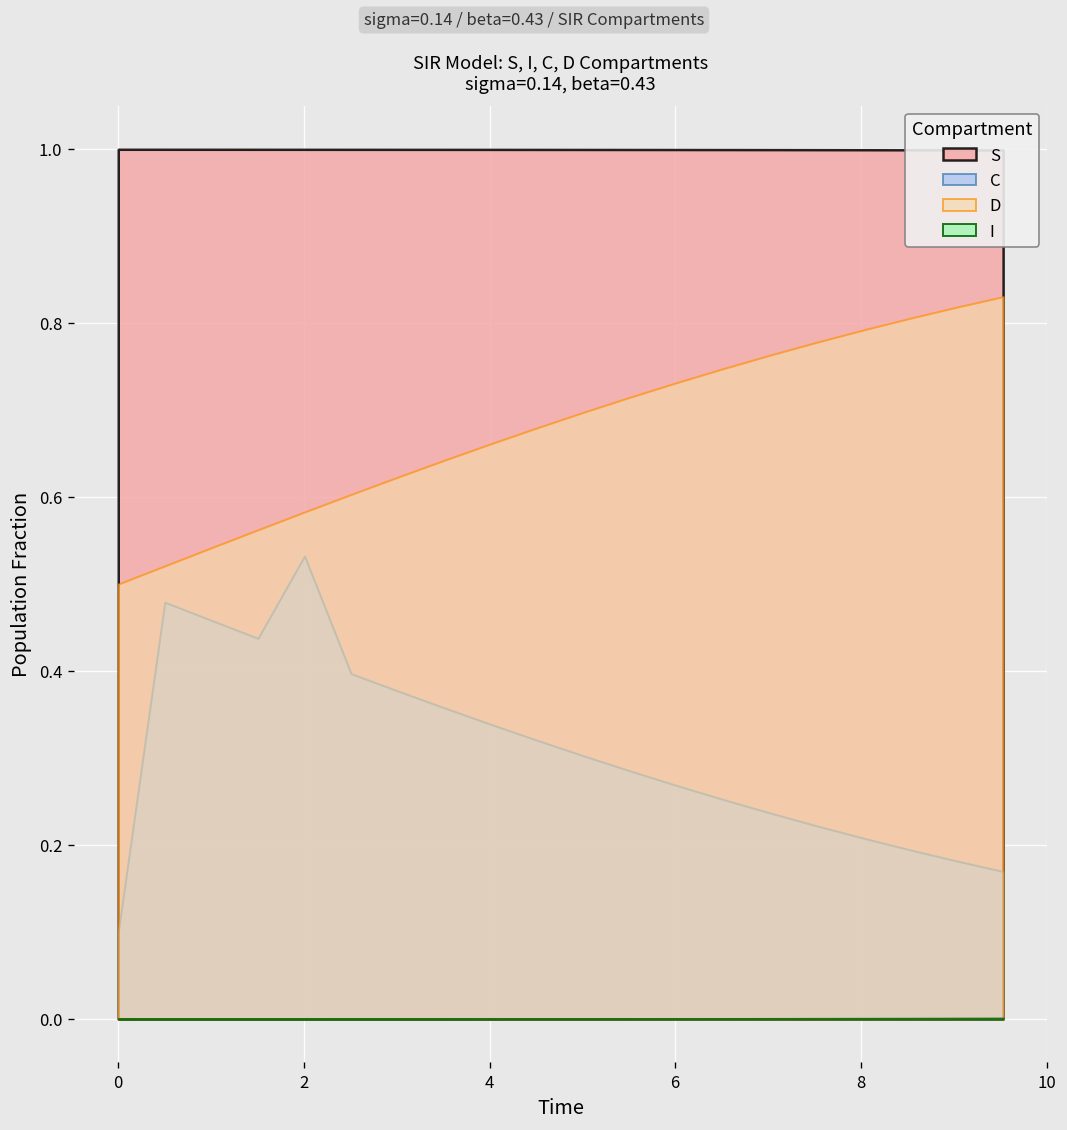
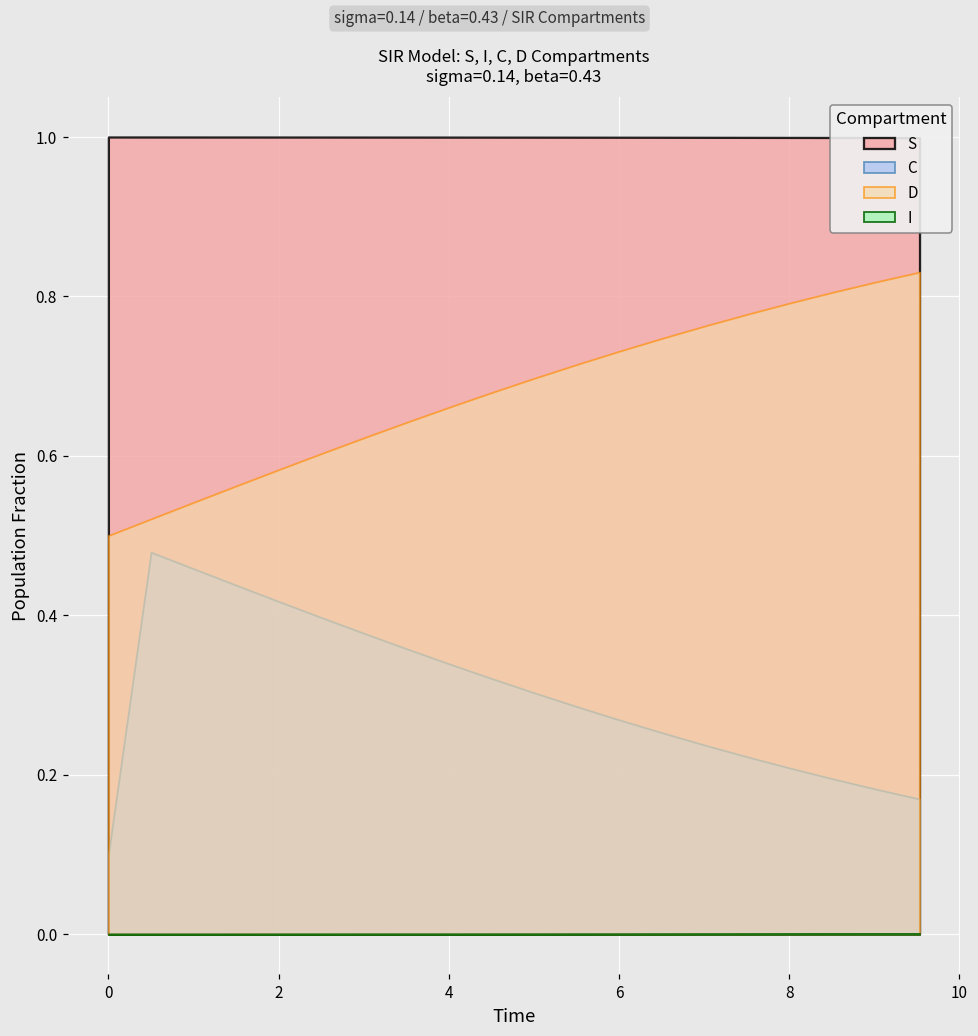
C, 2: 0.53 -> 0.42
